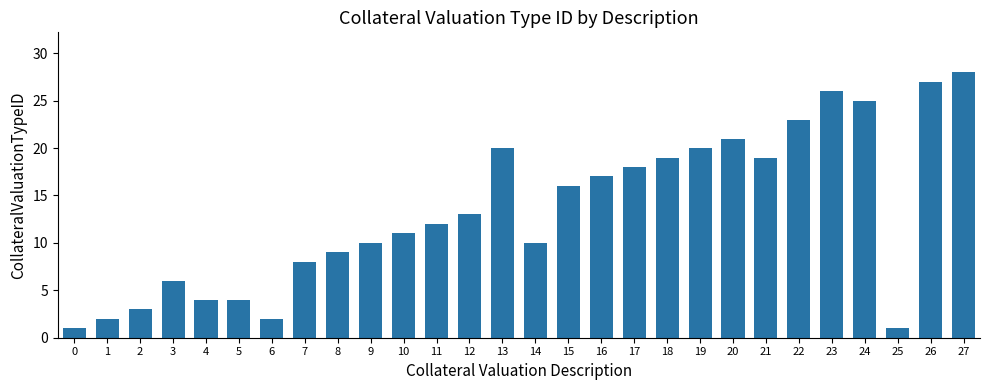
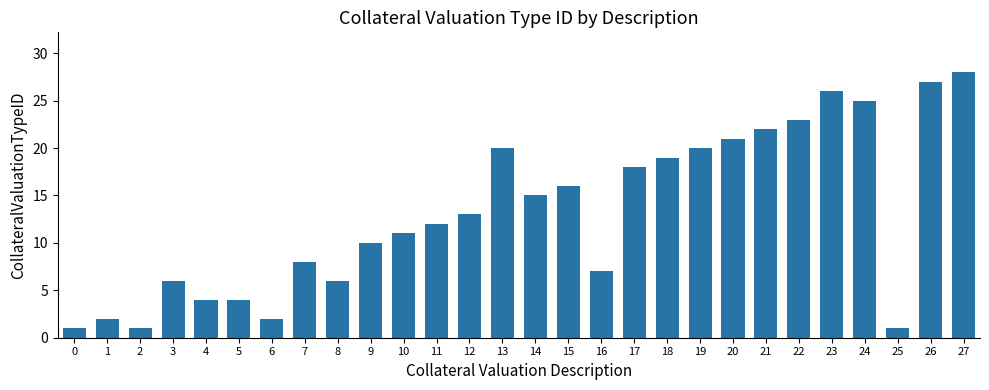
2: 3 -> 1
8: 9 -> 6
14: 10 -> 15
16: 17 -> 7
21: 19 -> 22
